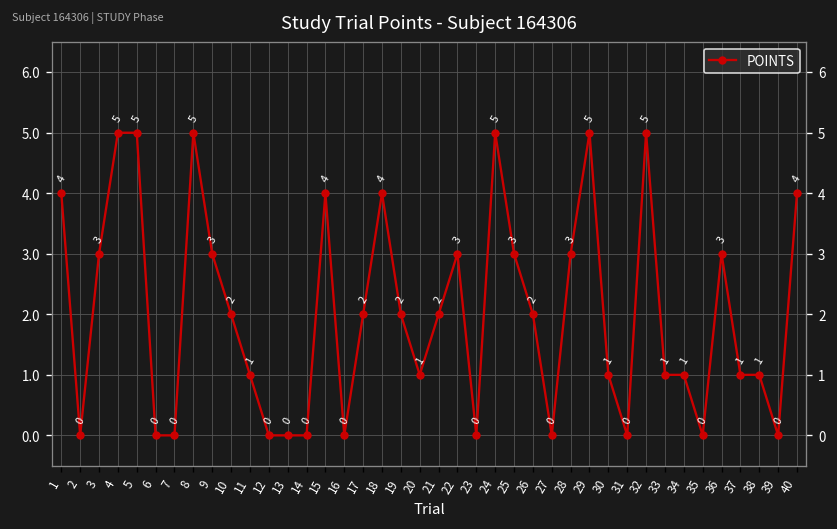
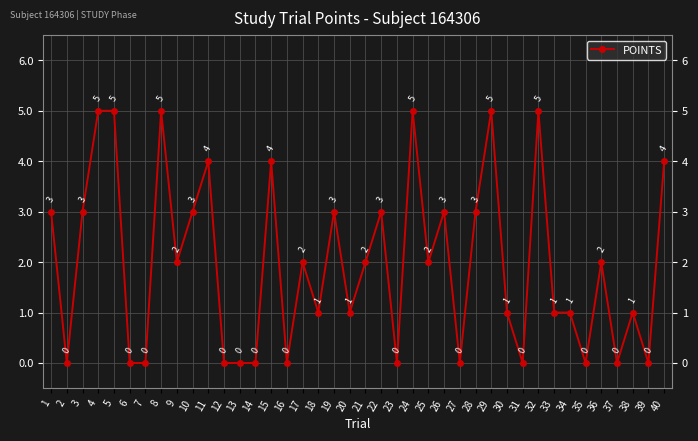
1: 4 -> 3
9: 3 -> 2
10: 2 -> 3
11: 1 -> 4
18: 4 -> 1
19: 2 -> 3
25: 3 -> 2
26: 2 -> 3
36: 3 -> 2
37: 1 -> 0
